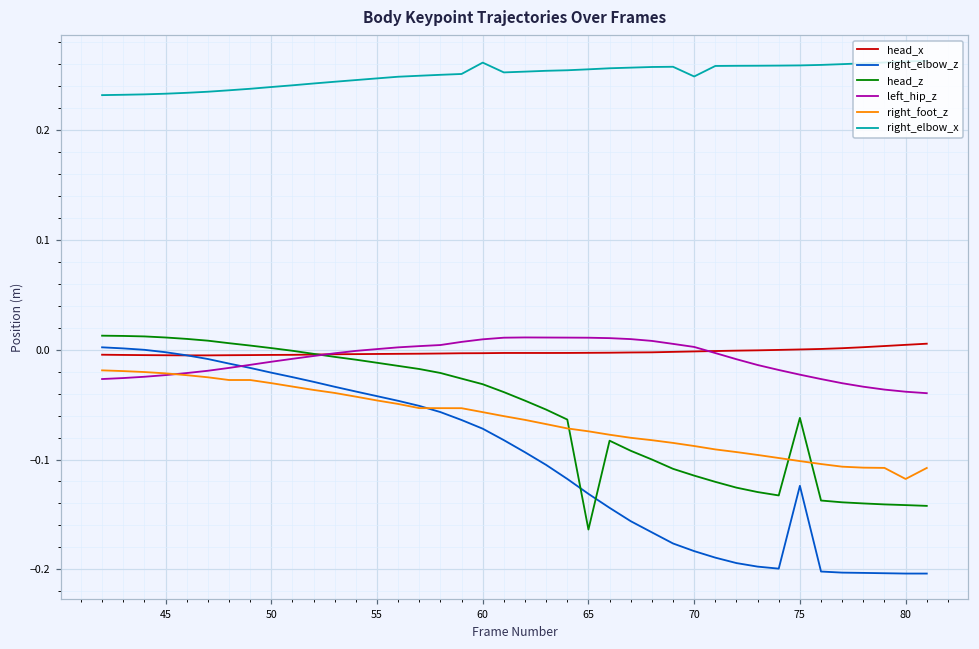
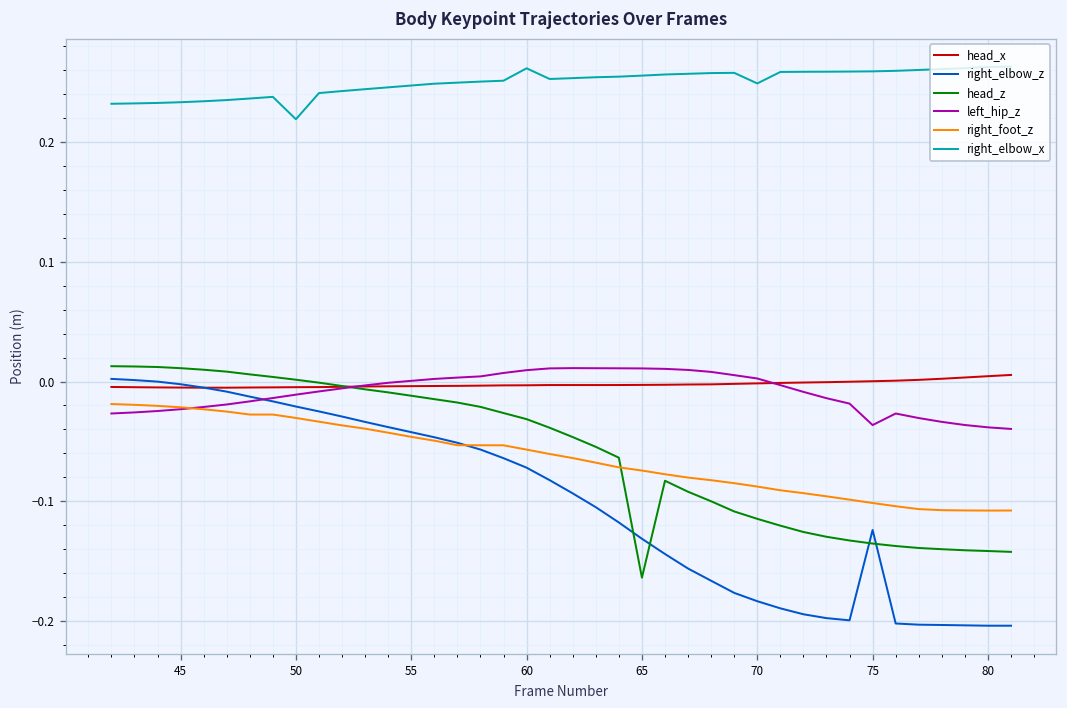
right_elbow_x, 50: 0.24 -> 0.22
head_z, 75: -0.06 -> -0.14
left_hip_z, 75: -0.02 -> -0.04
right_foot_z, 80: -0.12 -> -0.11
